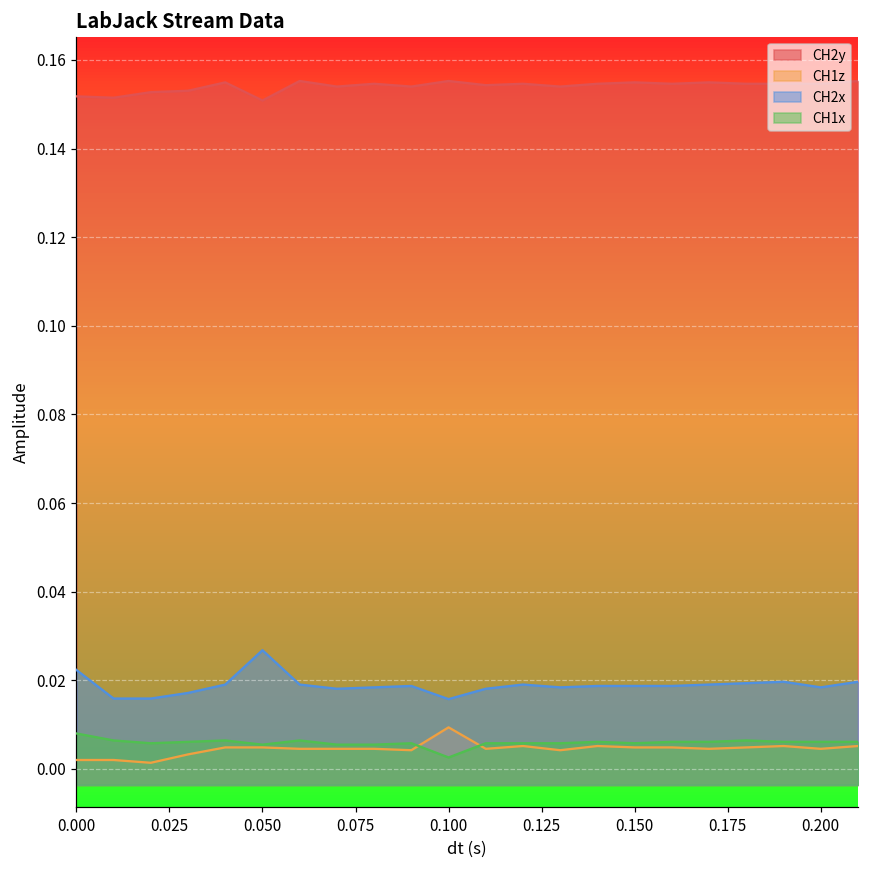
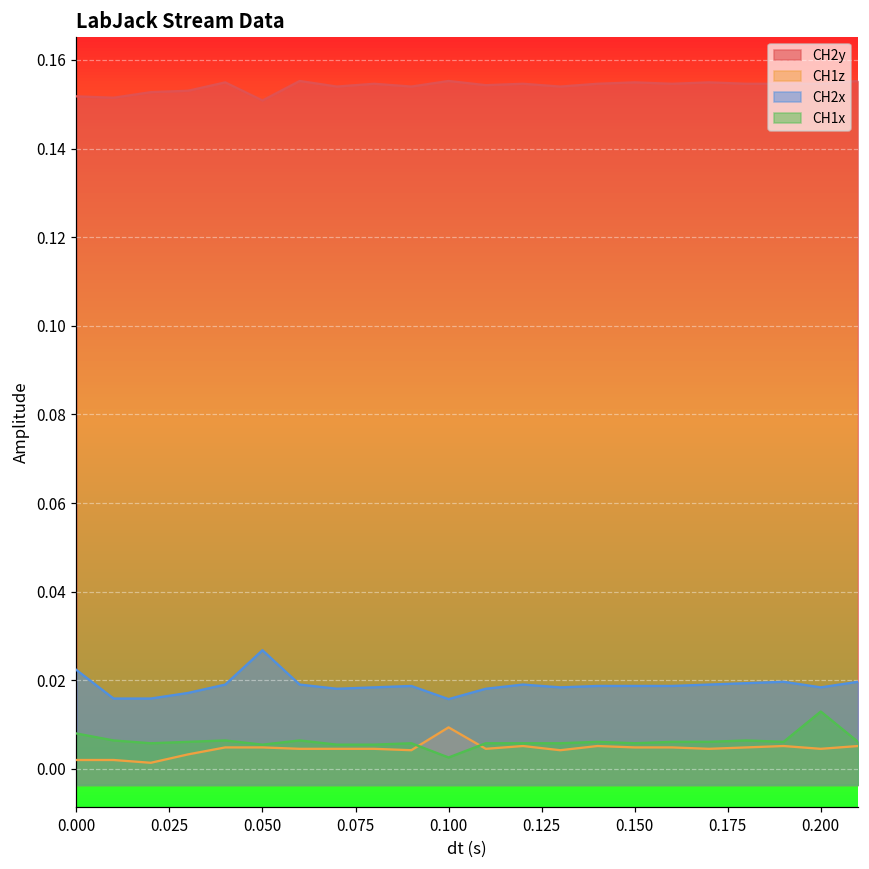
CH1x, 0.200: 0.006 -> 0.013
